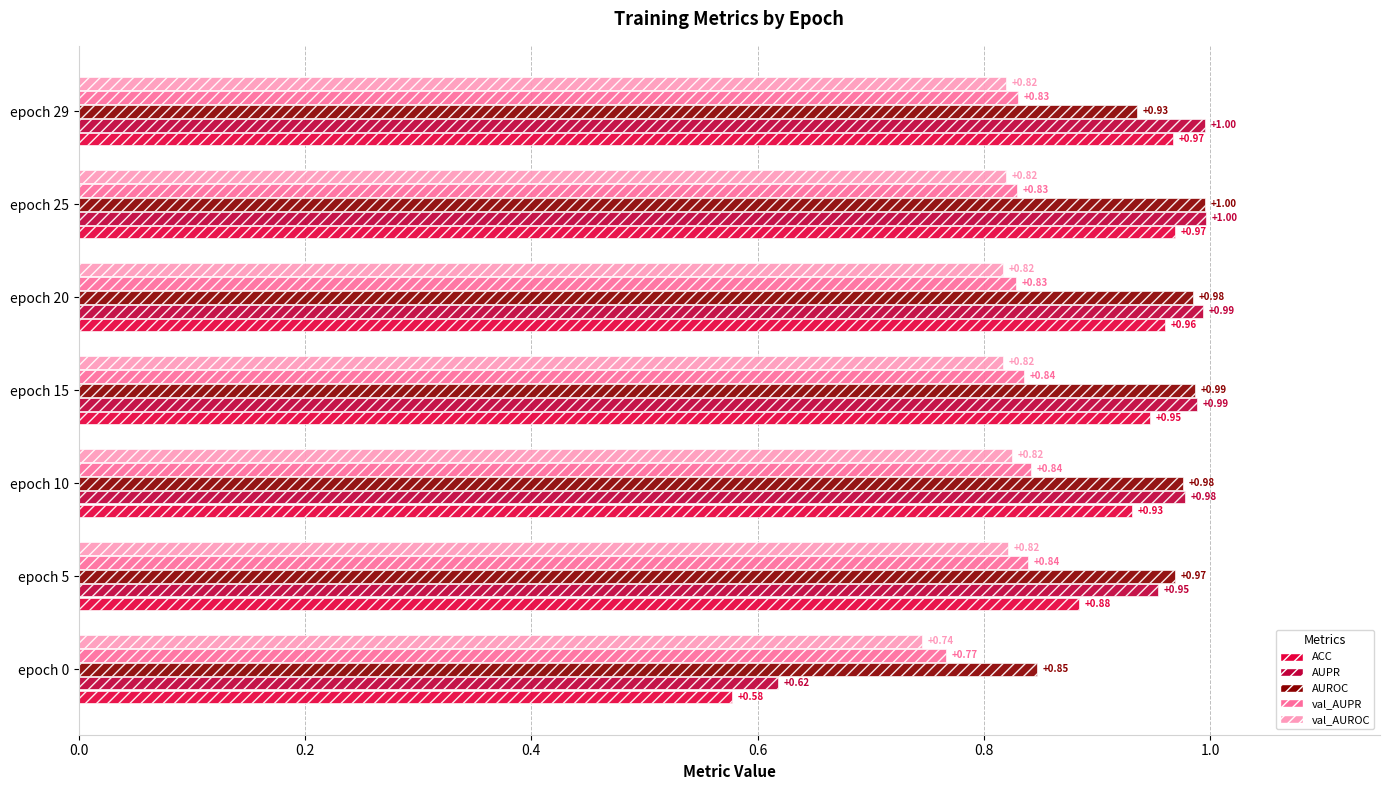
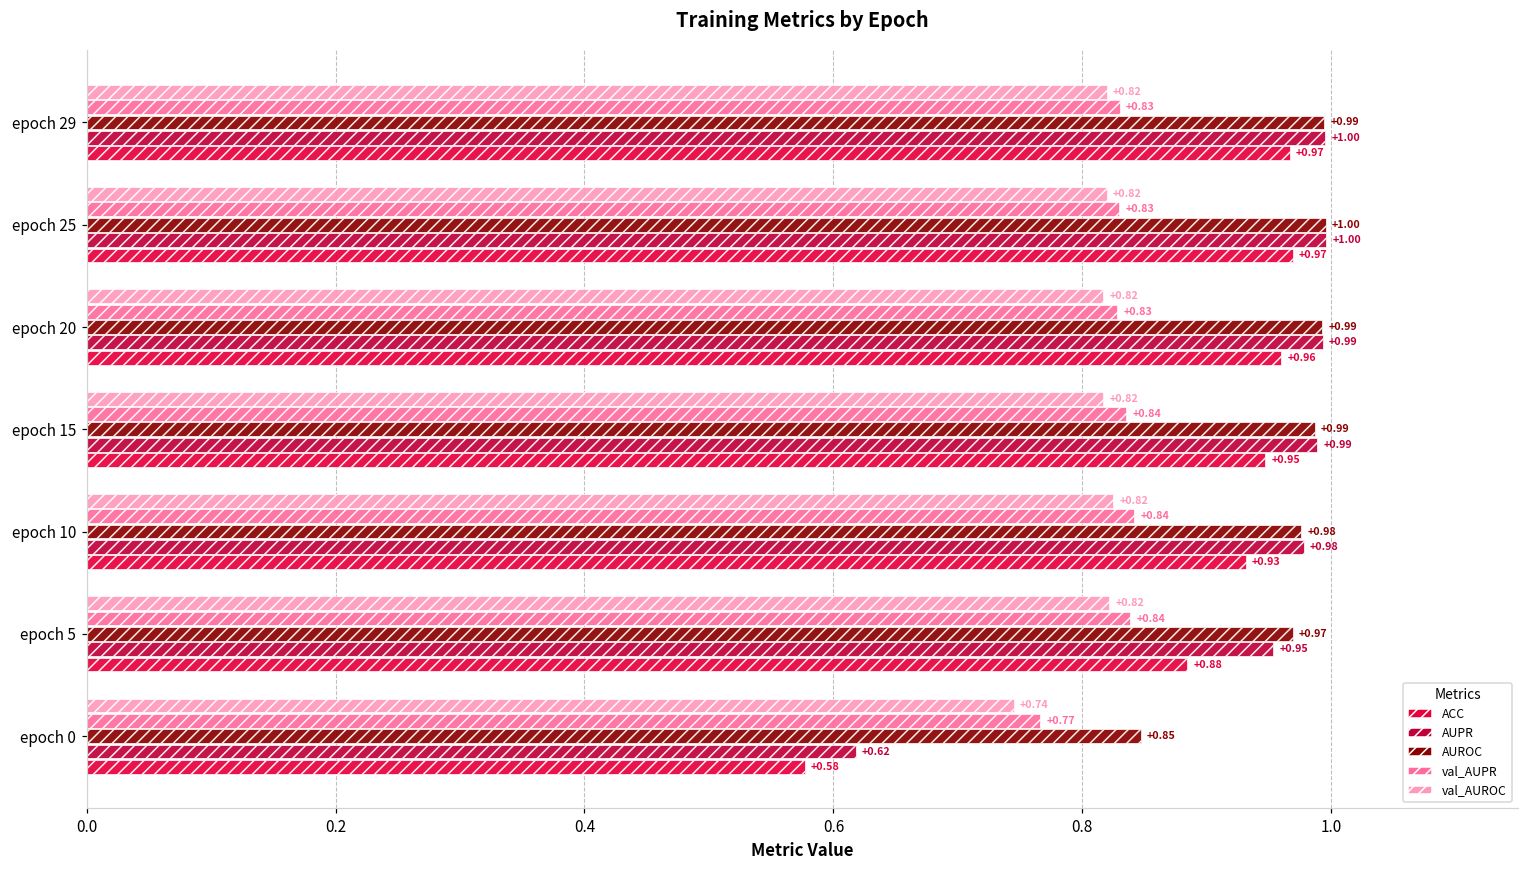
AUROC, epoch 29: +0.93 -> +0.99
AUROC, epoch 20: +0.98 -> +0.99
